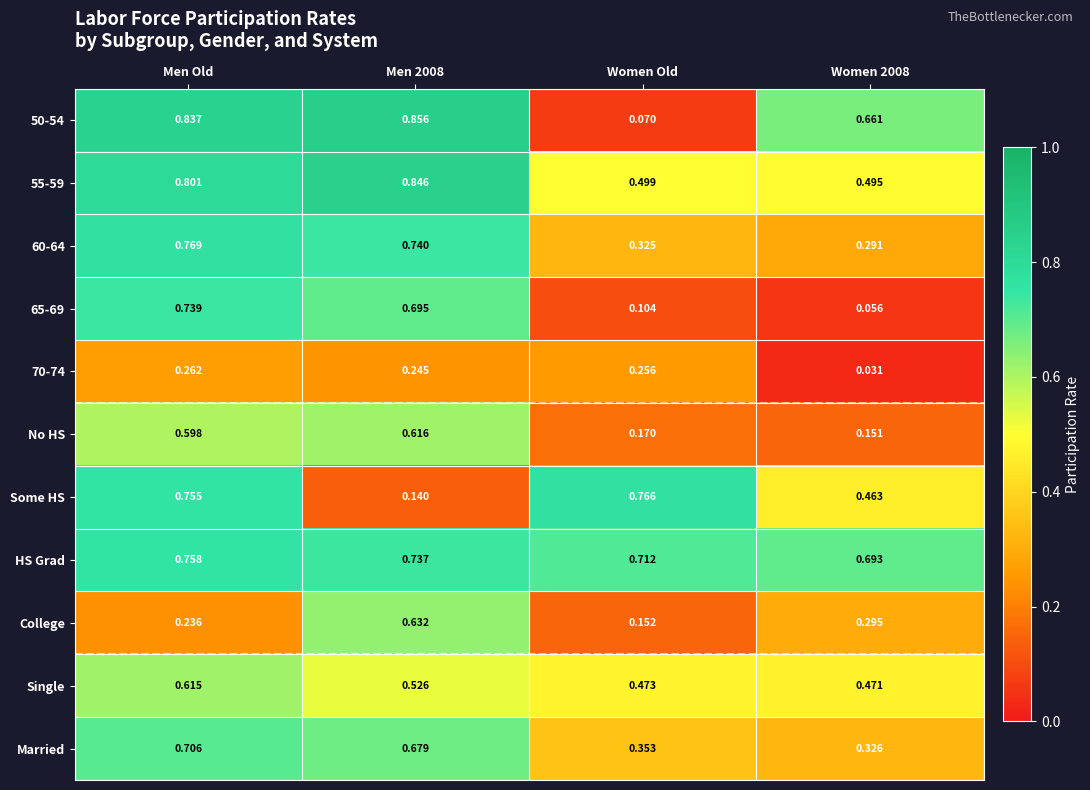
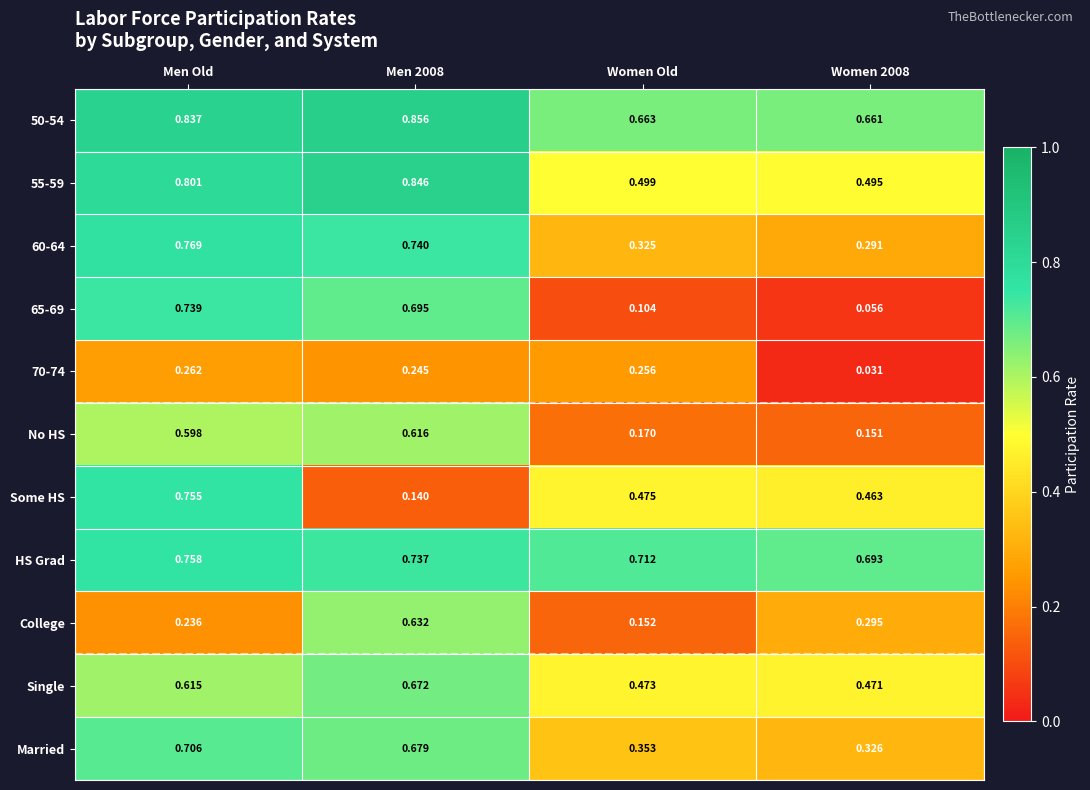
50-54, Women Old: 0.070 -> 0.663
Some HS, Women Old: 0.766 -> 0.475
Single, Men 2008: 0.526 -> 0.672
